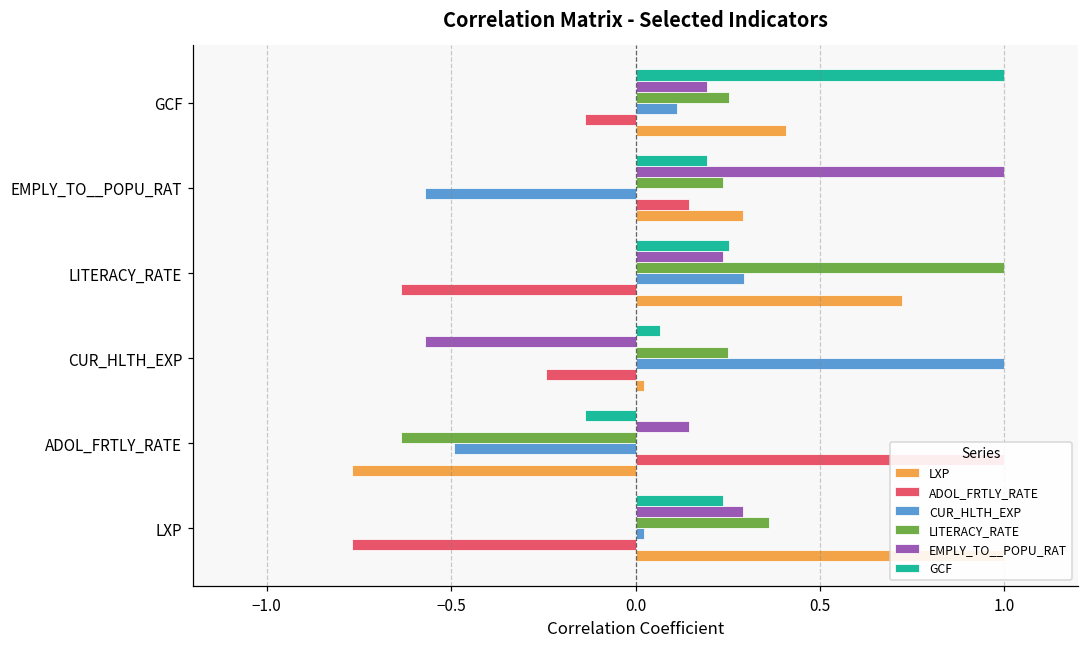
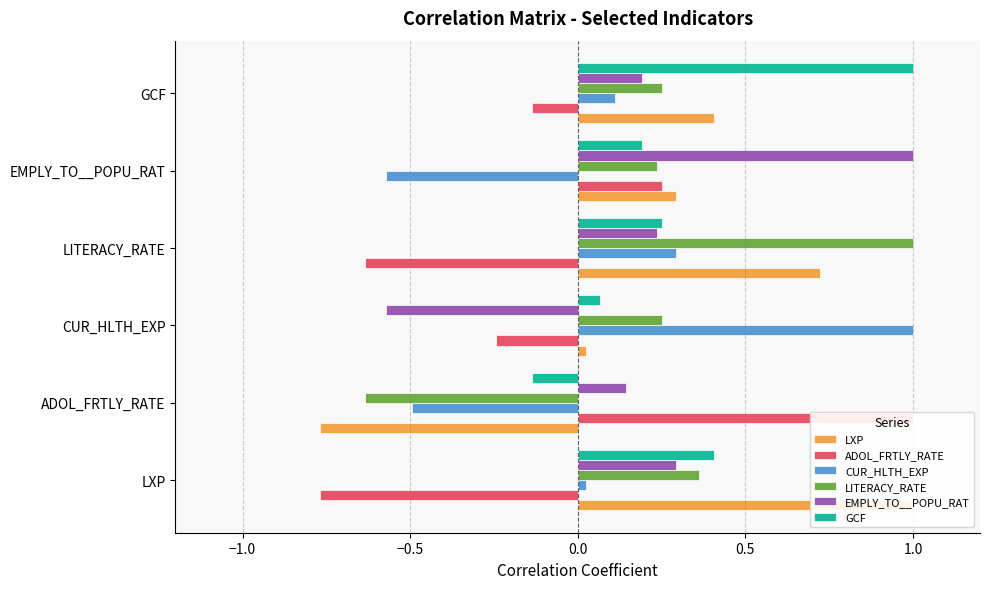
ADOL_FRTLY_RATE, EMPLY_TO__POPU_RAT: 0.15 -> 0.25
GCF, LXP: 0.24 -> 0.41
